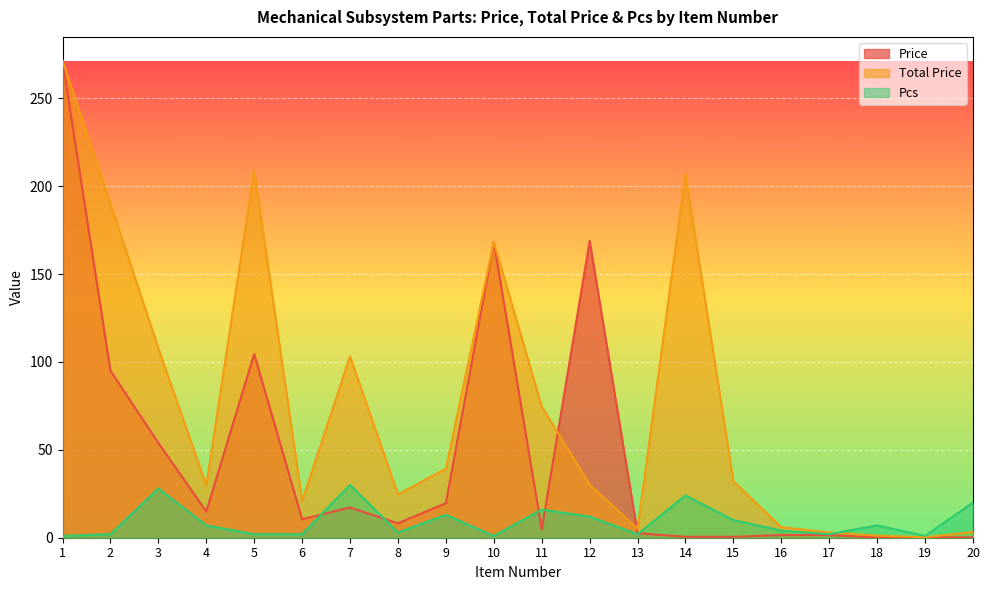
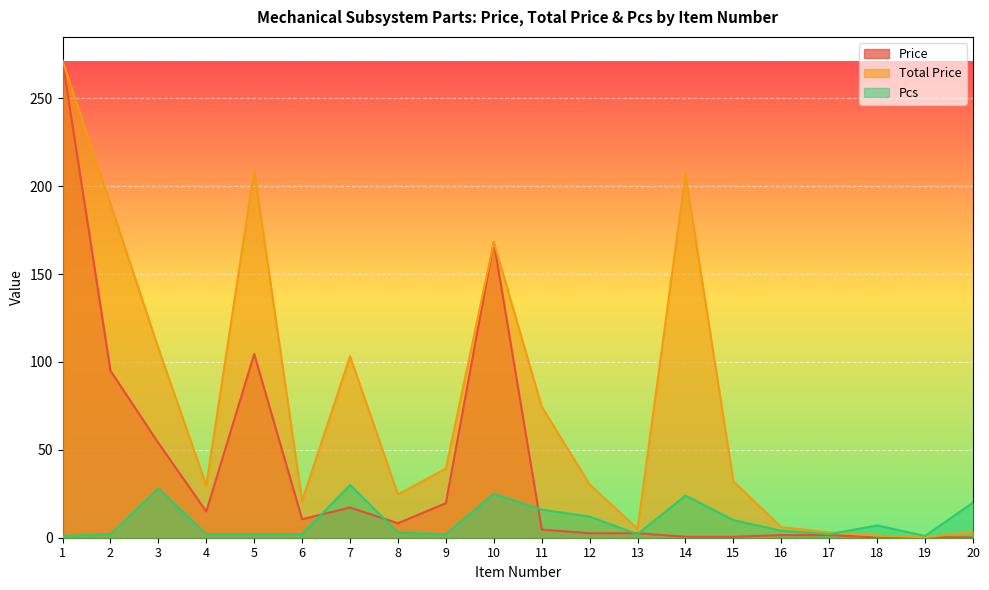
Pcs, 4: 7 -> 2
Pcs, 9: 13 -> 2
Pcs, 10: 1 -> 25
Price, 12: 169 -> 3
